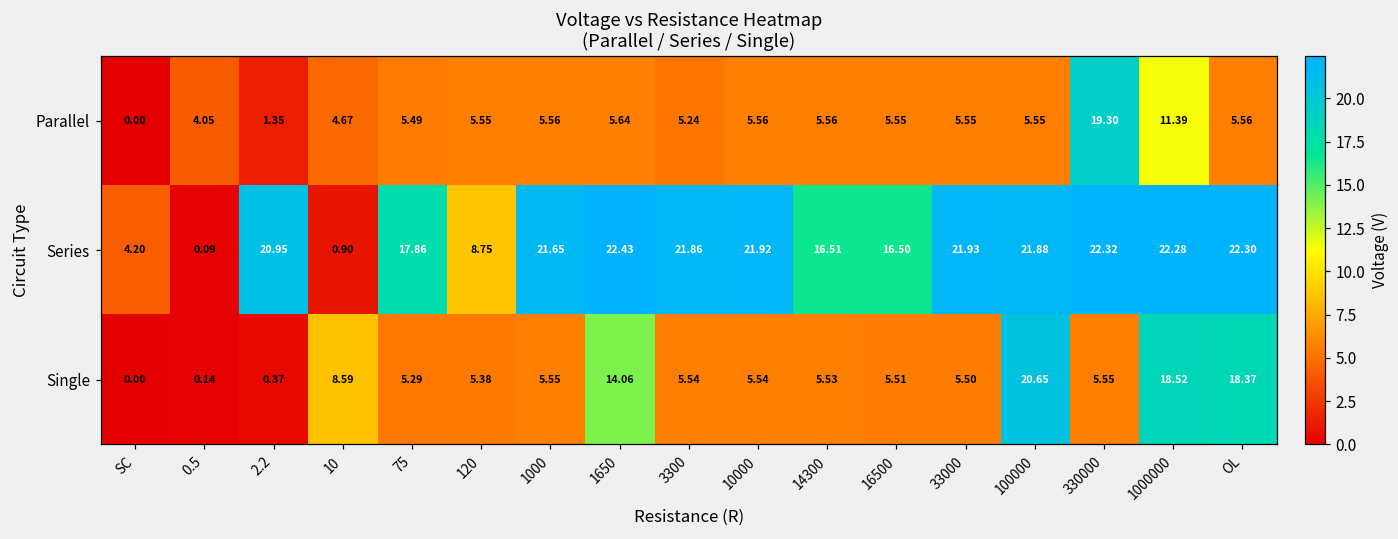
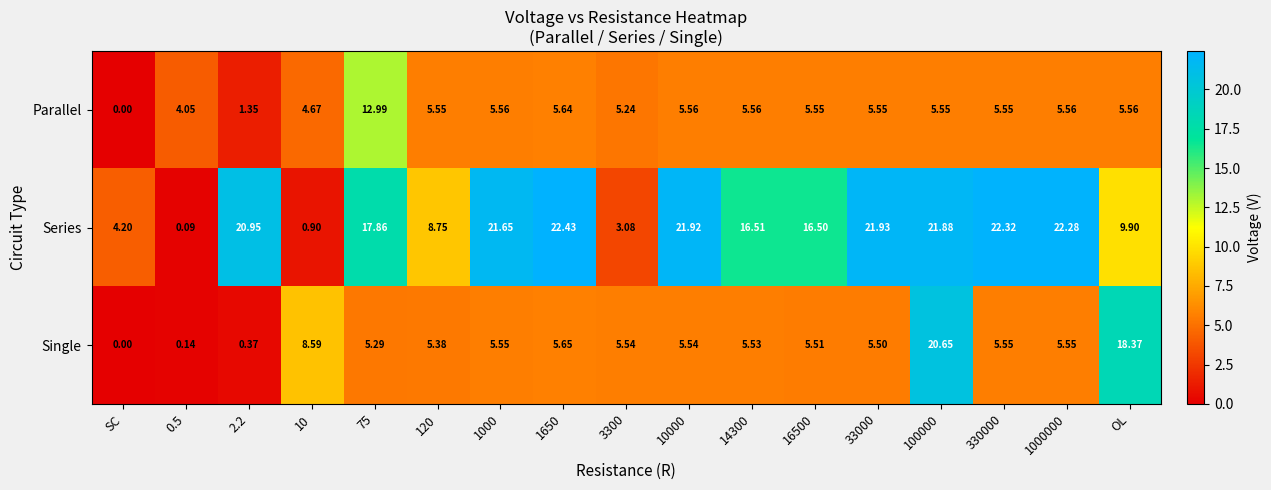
Parallel, 75: 5.49 -> 12.99
Parallel, 330000: 19.30 -> 5.55
Parallel, 1000000: 11.39 -> 5.56
Series, 3300: 21.86 -> 3.08
Series, OL: 22.30 -> 9.90
Single, 1650: 14.06 -> 5.65
Single, 1000000: 18.52 -> 5.55
